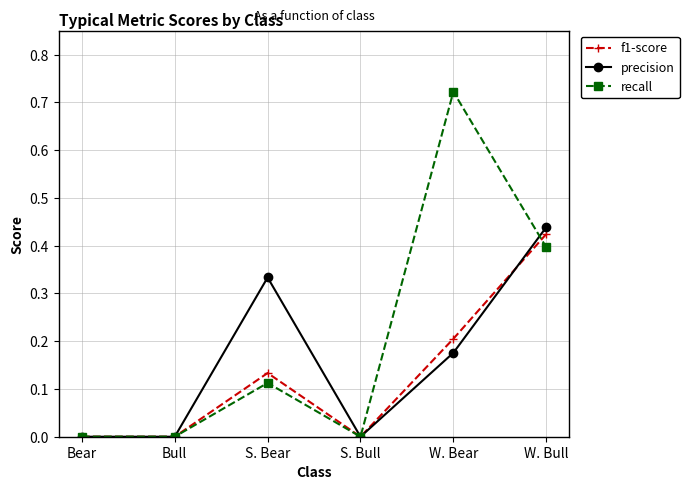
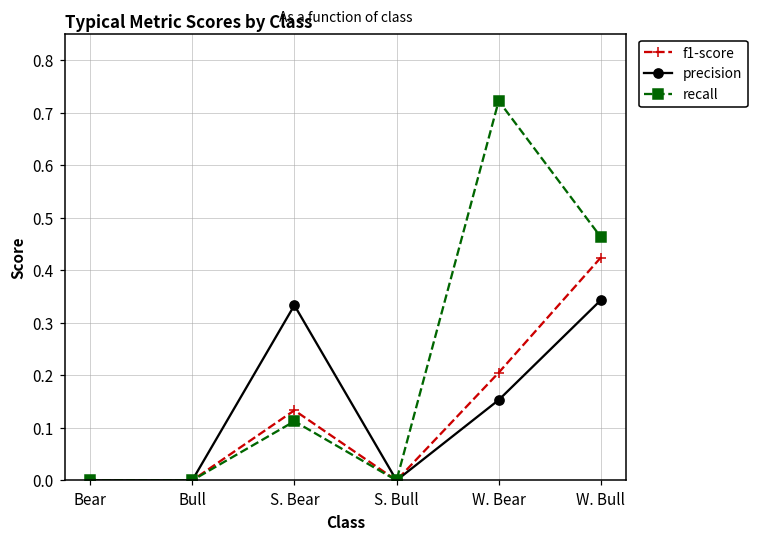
precision, W. Bear: 0.18 -> 0.15
precision, W. Bull: 0.44 -> 0.34
recall, W. Bull: 0.40 -> 0.46
